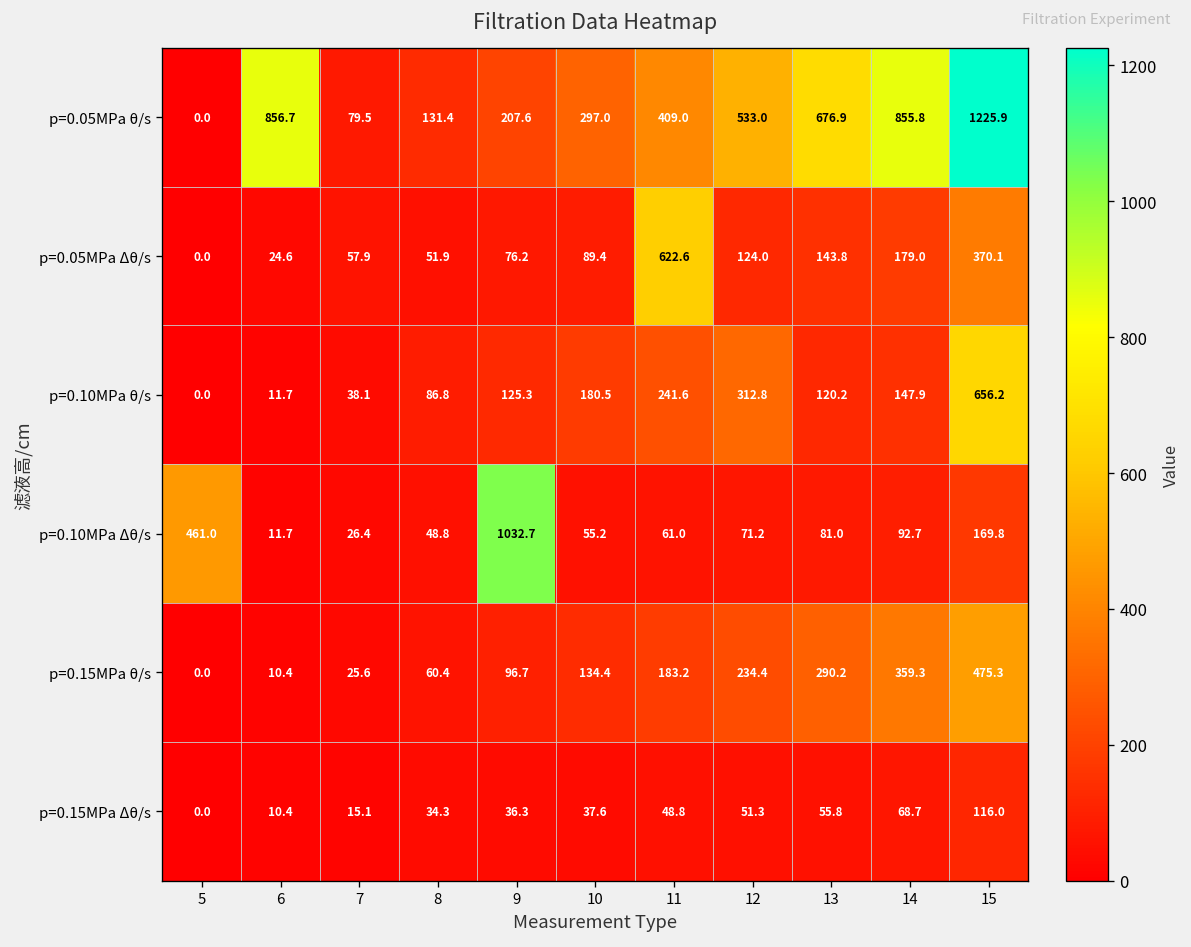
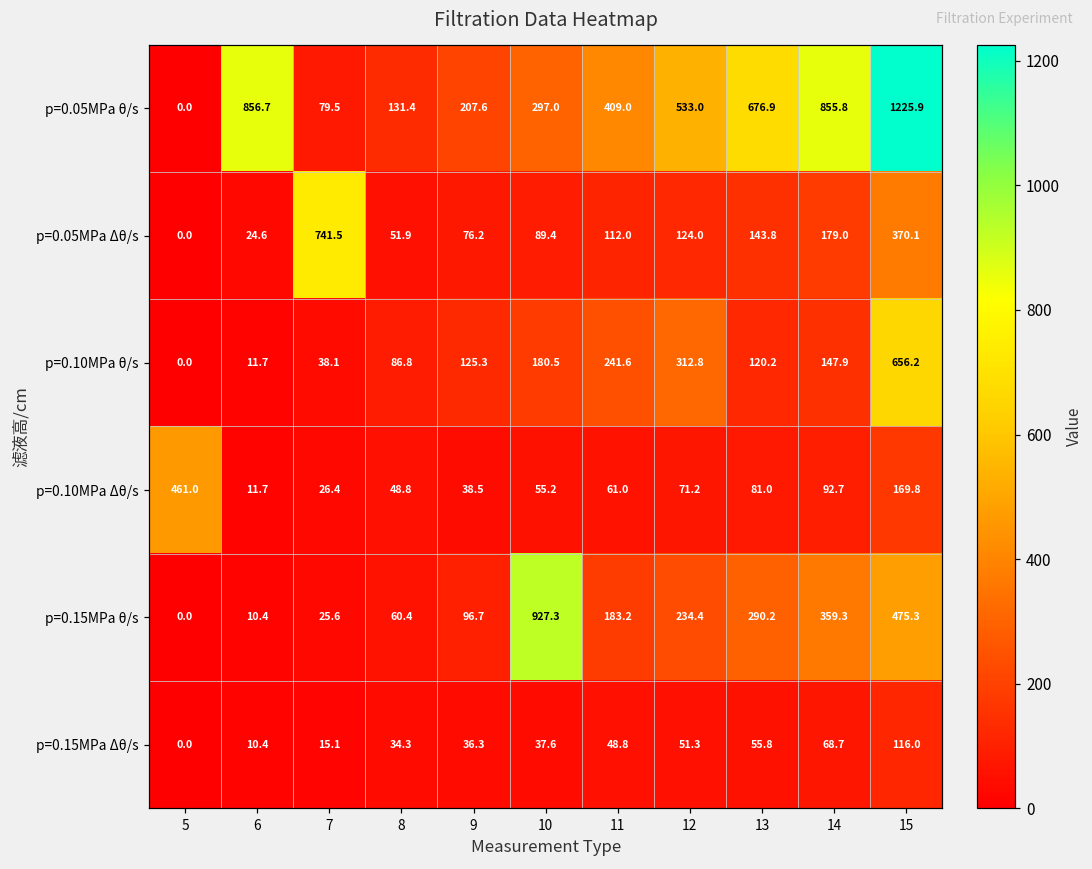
p=0.05MPa Δθ/s, 7: 57.9 -> 741.5
p=0.05MPa Δθ/s, 11: 622.6 -> 112.0
p=0.10MPa Δθ/s, 9: 1032.7 -> 38.5
p=0.15MPa θ/s, 10: 134.4 -> 927.3
